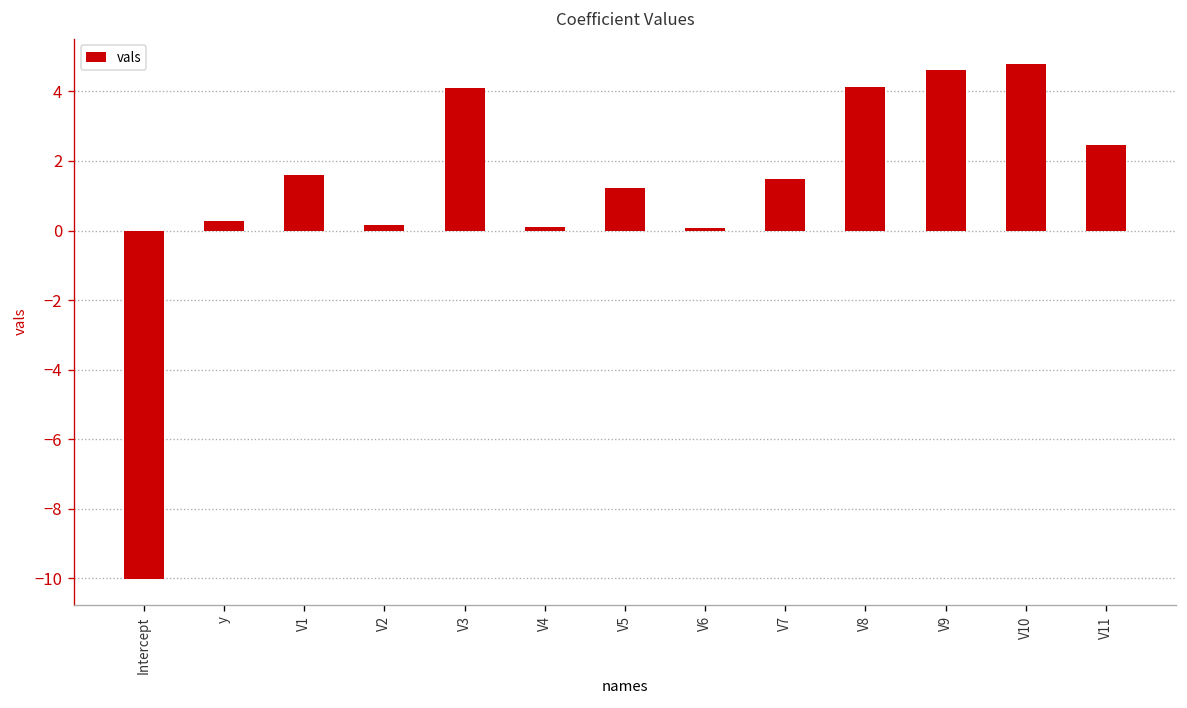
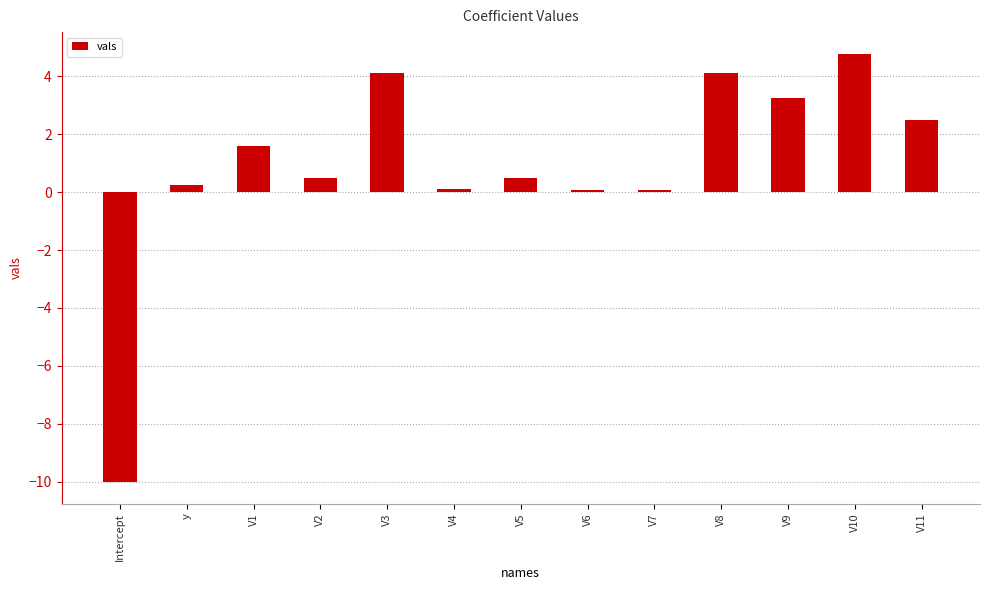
V2: 0.2 -> 0.5
V5: 1.2 -> 0.5
V7: 1.5 -> 0.1
V9: 4.6 -> 3.2
